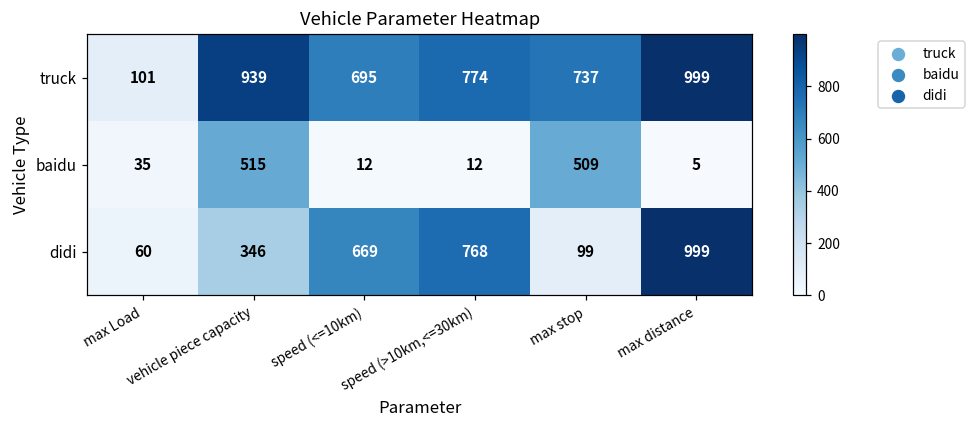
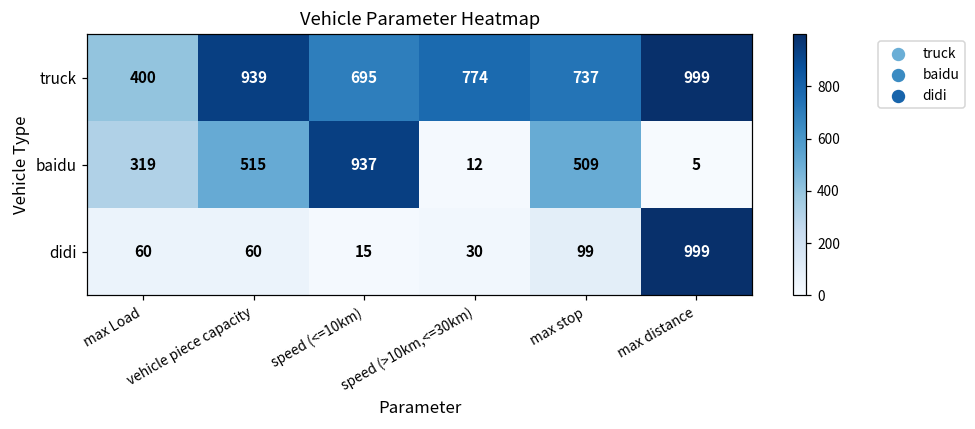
truck, max Load: 101 -> 400
baidu, max Load: 35 -> 319
baidu, speed (<=10km): 12 -> 937
didi, vehicle piece capacity: 346 -> 60
didi, speed (<=10km): 669 -> 15
didi, speed (>10km,<=30km): 768 -> 30
